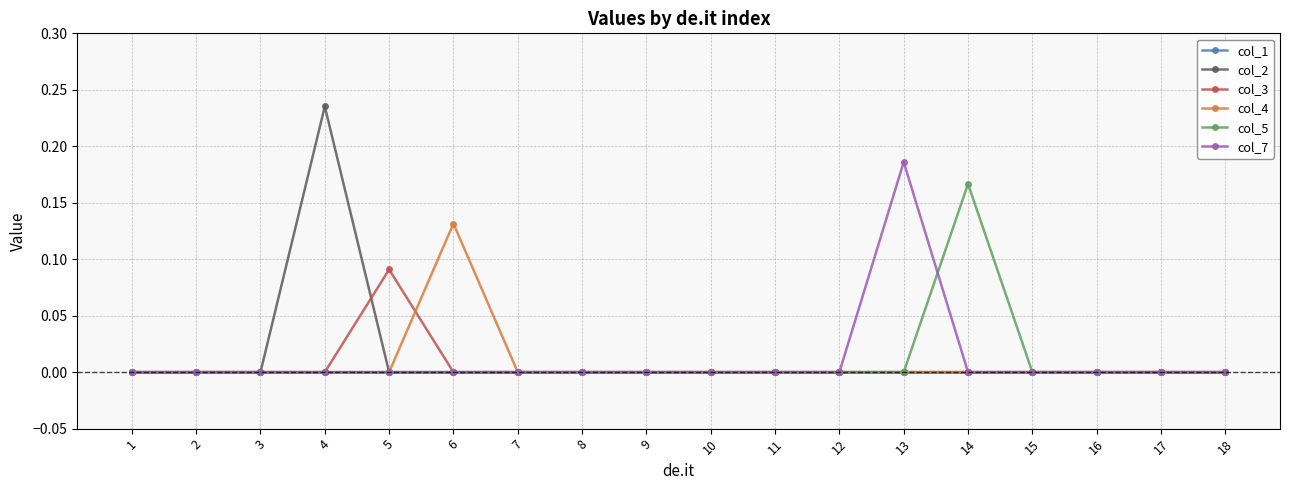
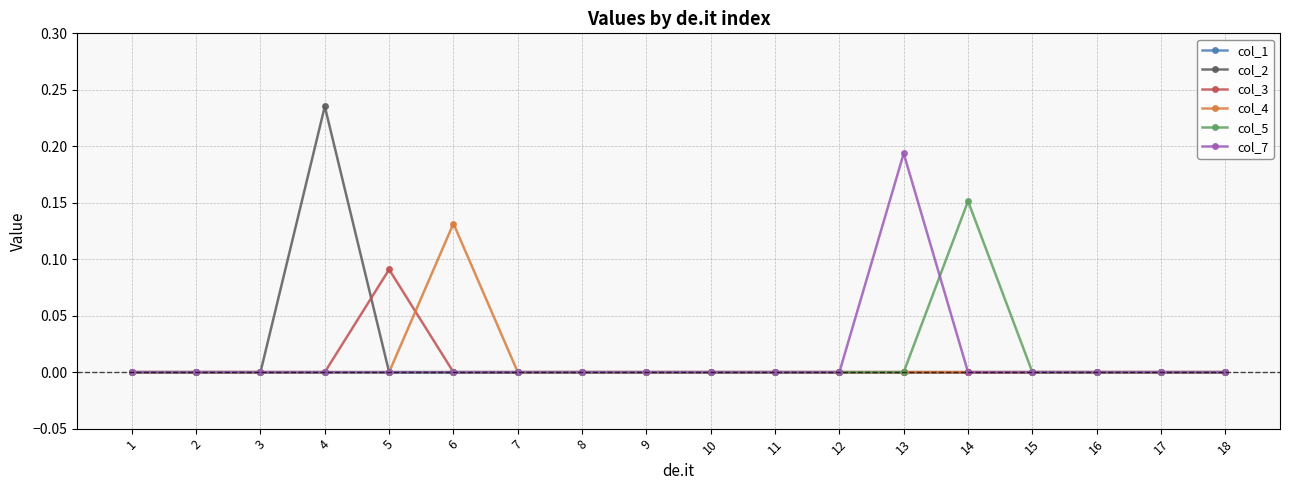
col_7, 13: 0.186 -> 0.194
col_5, 14: 0.167 -> 0.151
